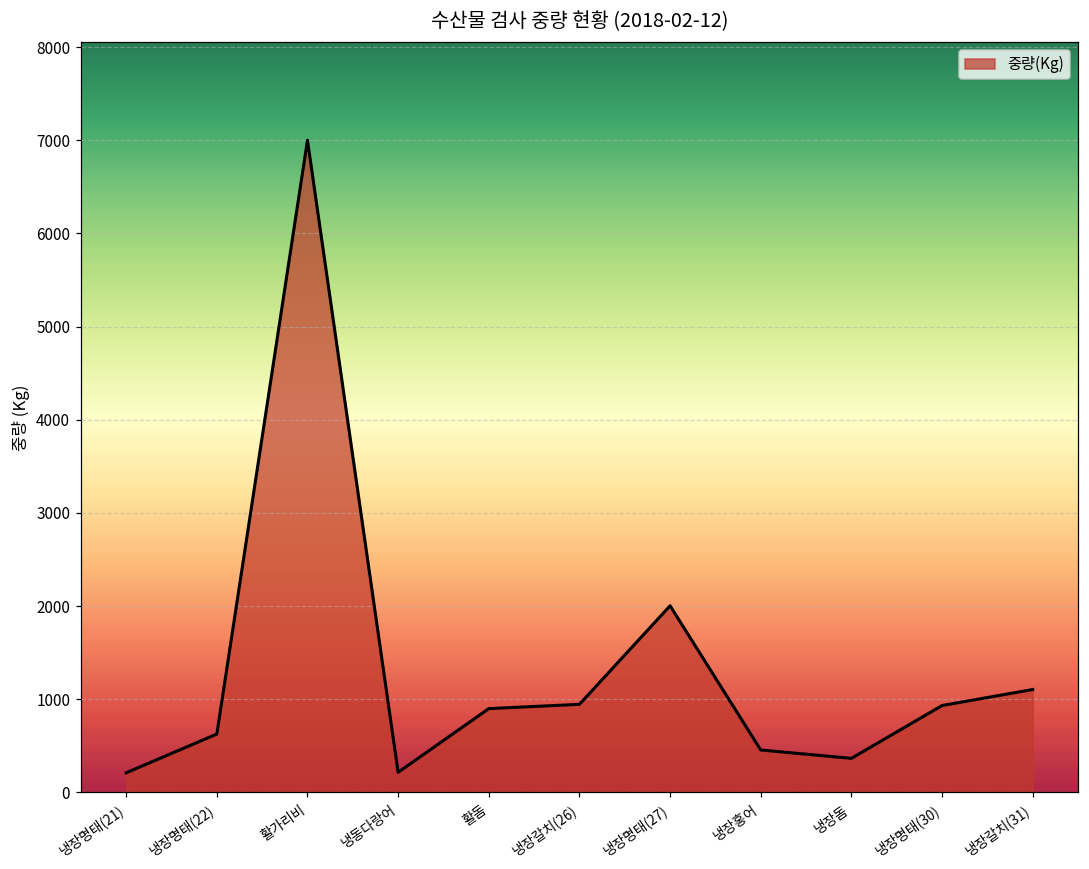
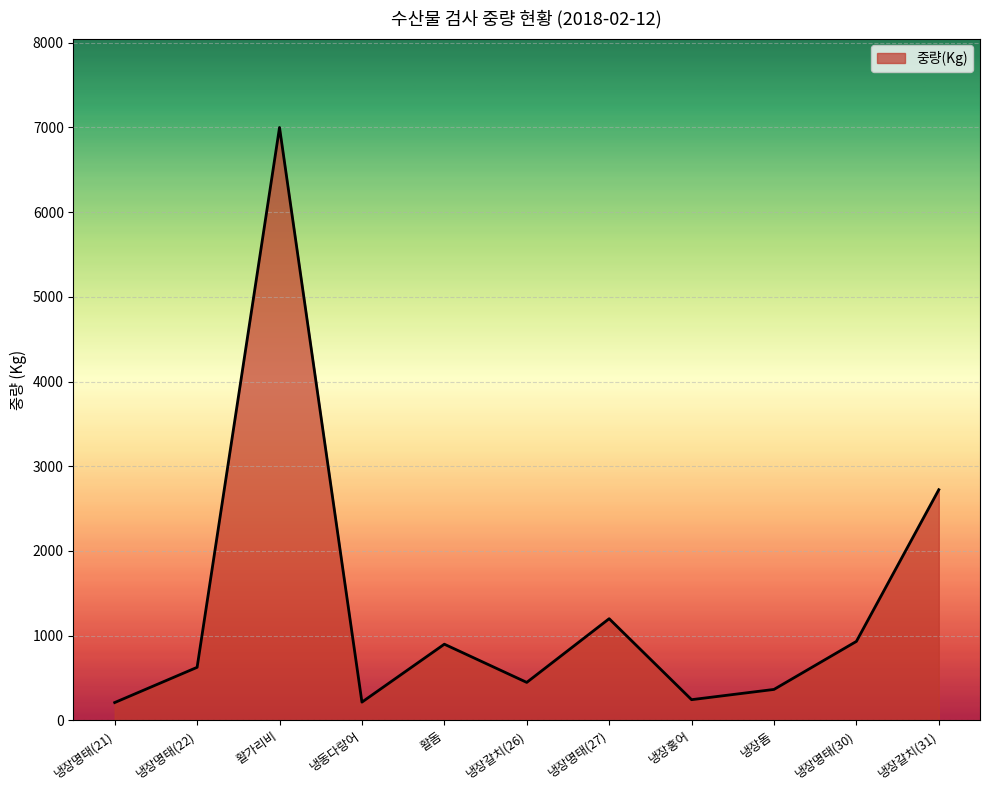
냉장갈치(26): 900 -> 400
냉장명태(27): 2000 -> 1200
냉장홍어: 500 -> 200
냉장갈치(31): 1100 -> 2700
